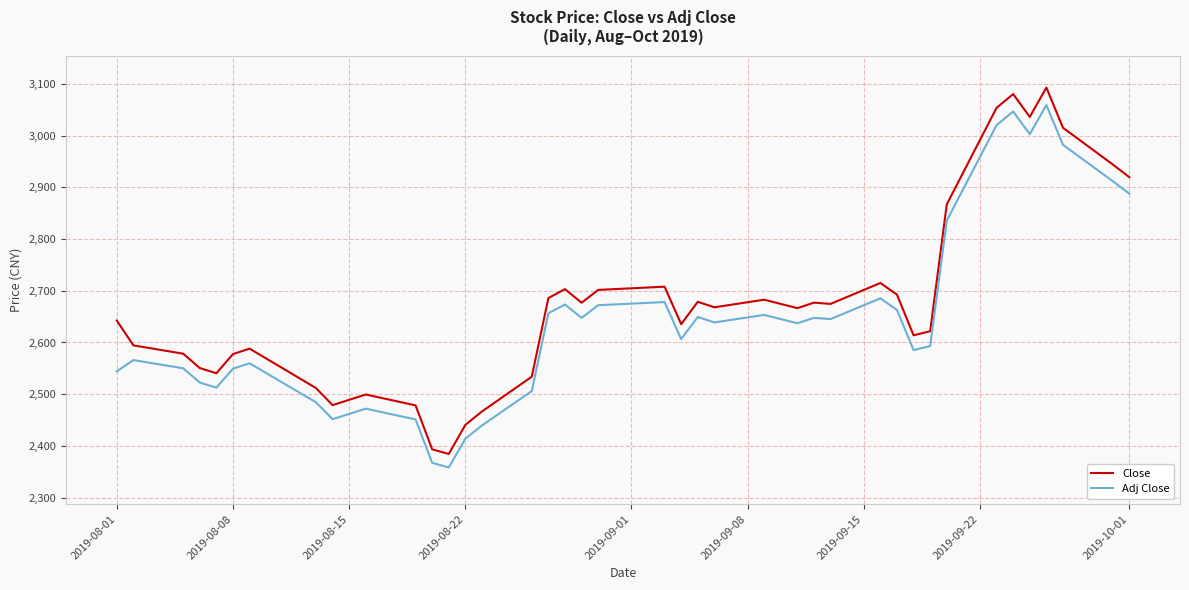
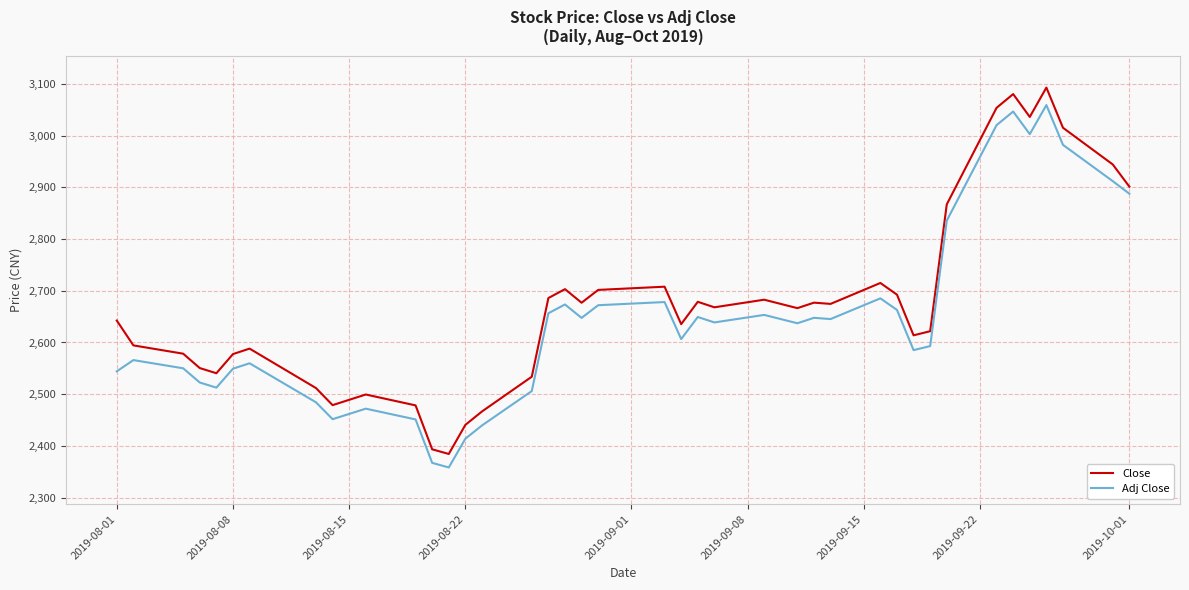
Close, 2019-10-01: 2,920 -> 2,900
